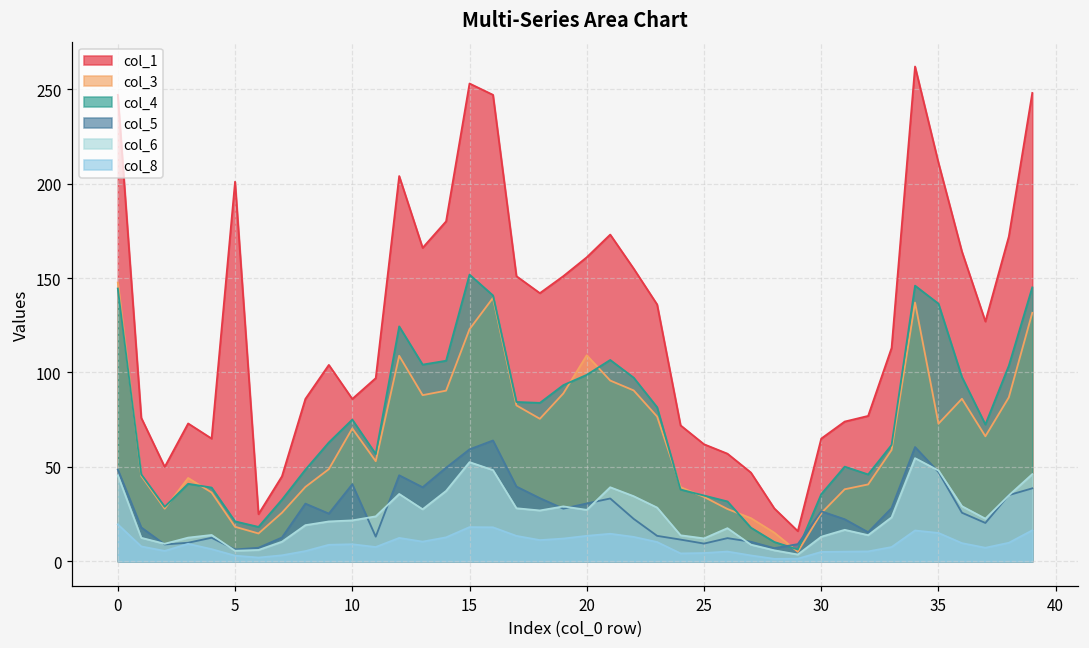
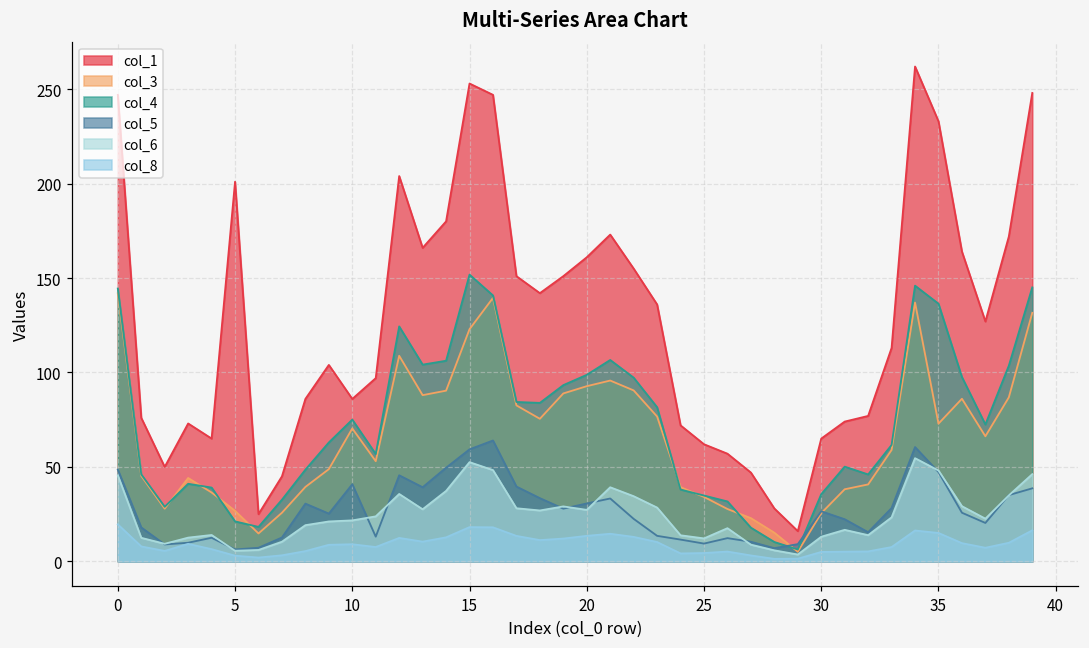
col_3, 0: 148 -> 142
col_3, 5: 18 -> 27
col_3, 20: 109 -> 93
col_1, 35: 211 -> 233
